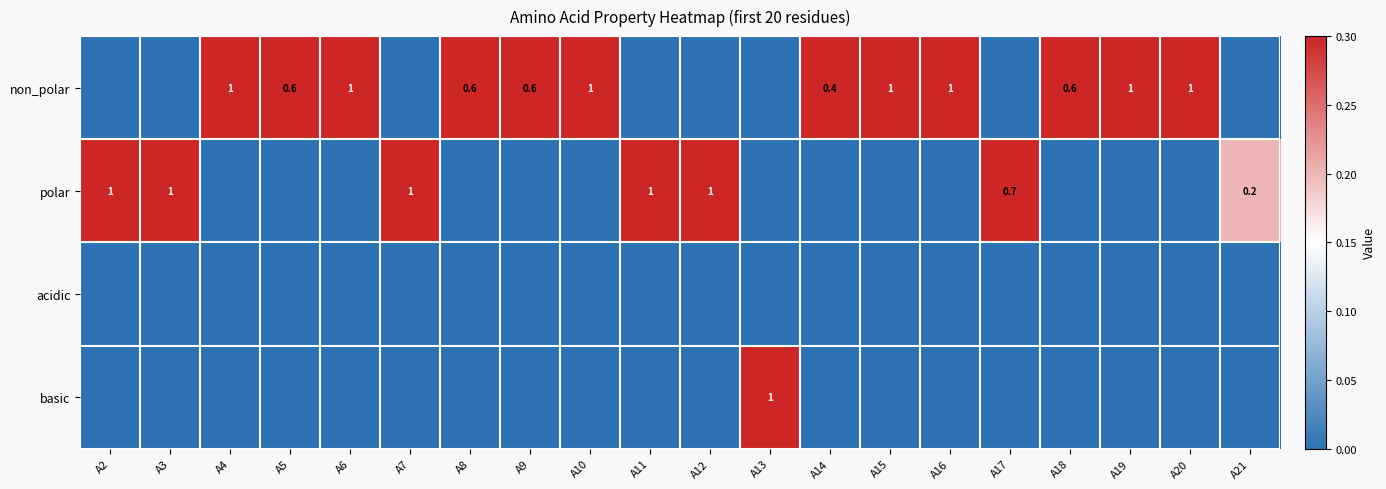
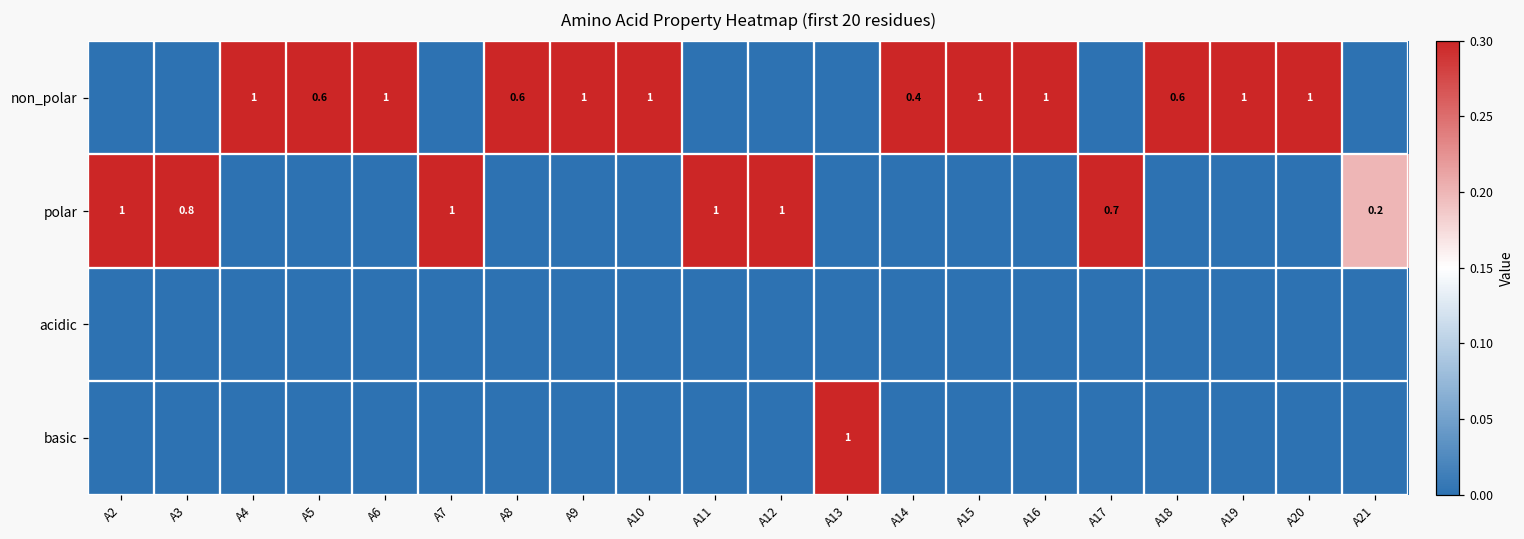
non_polar, A9: 0.6 -> 1
polar, A3: 1 -> 0.8
